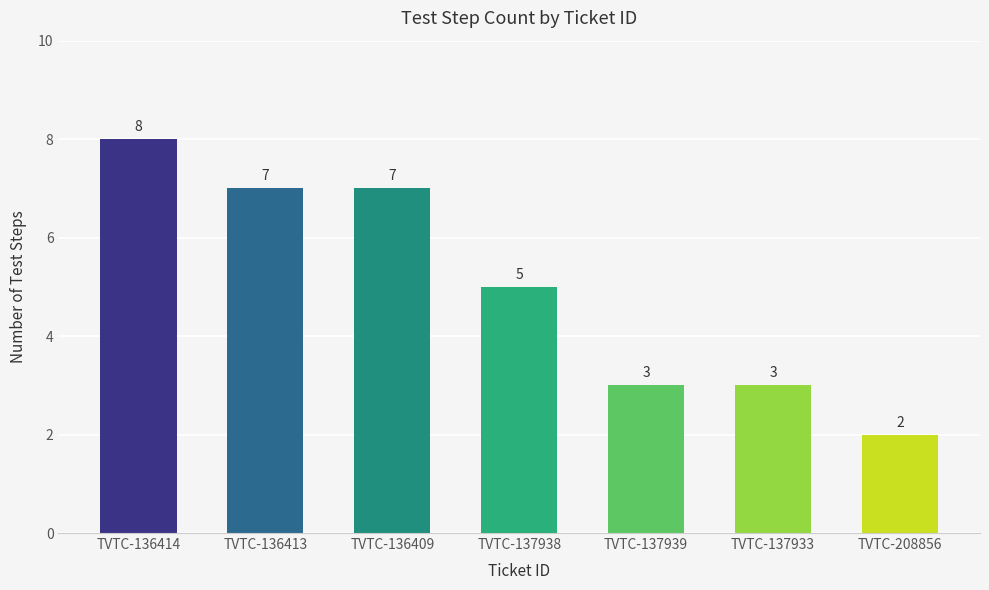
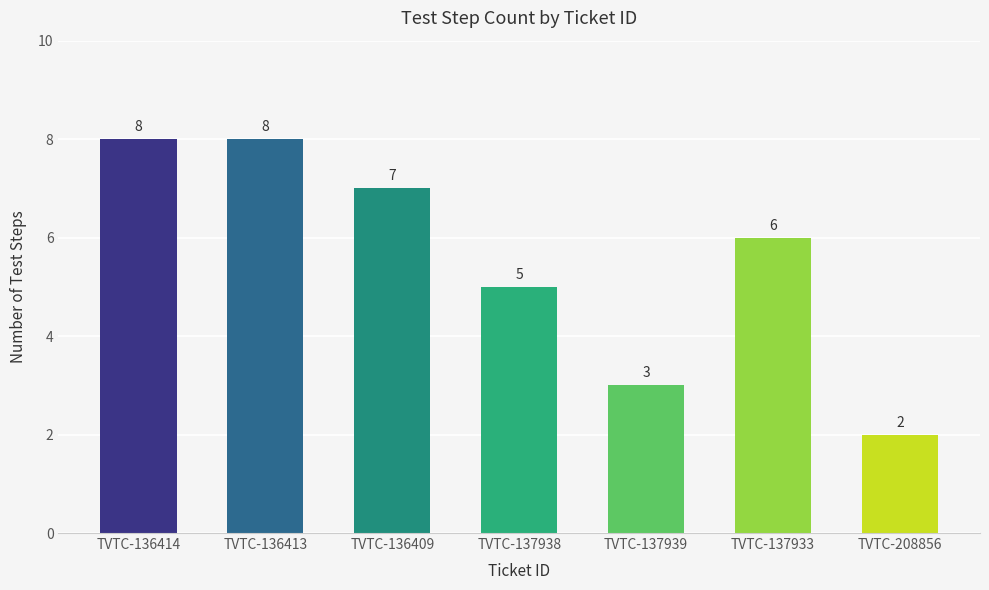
TVTC-136413: 7 -> 8
TVTC-137933: 3 -> 6
